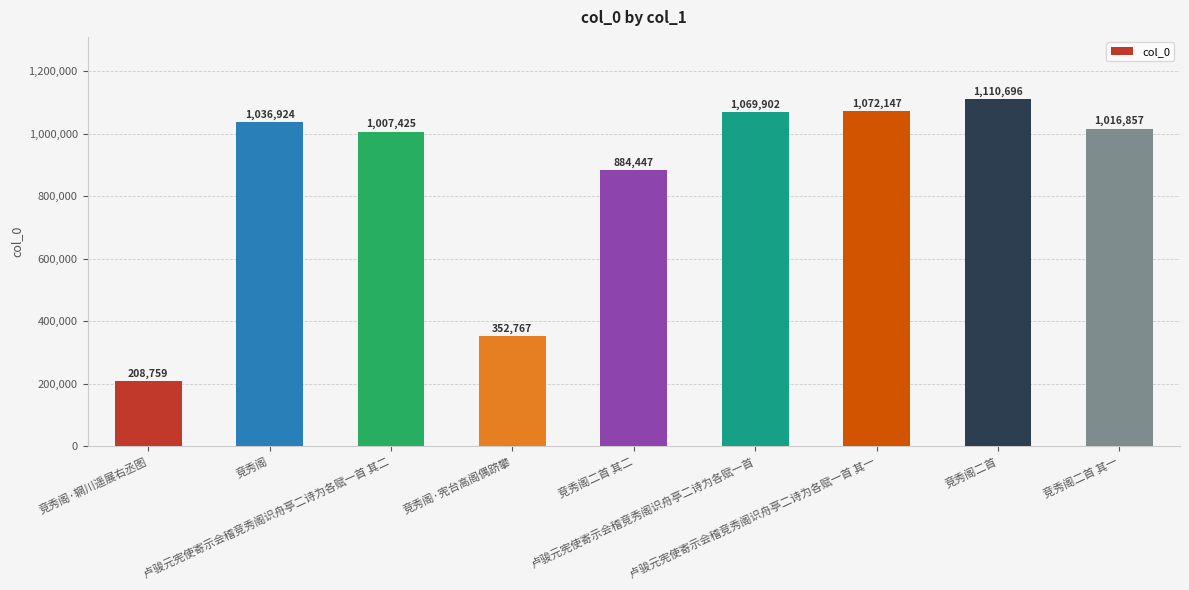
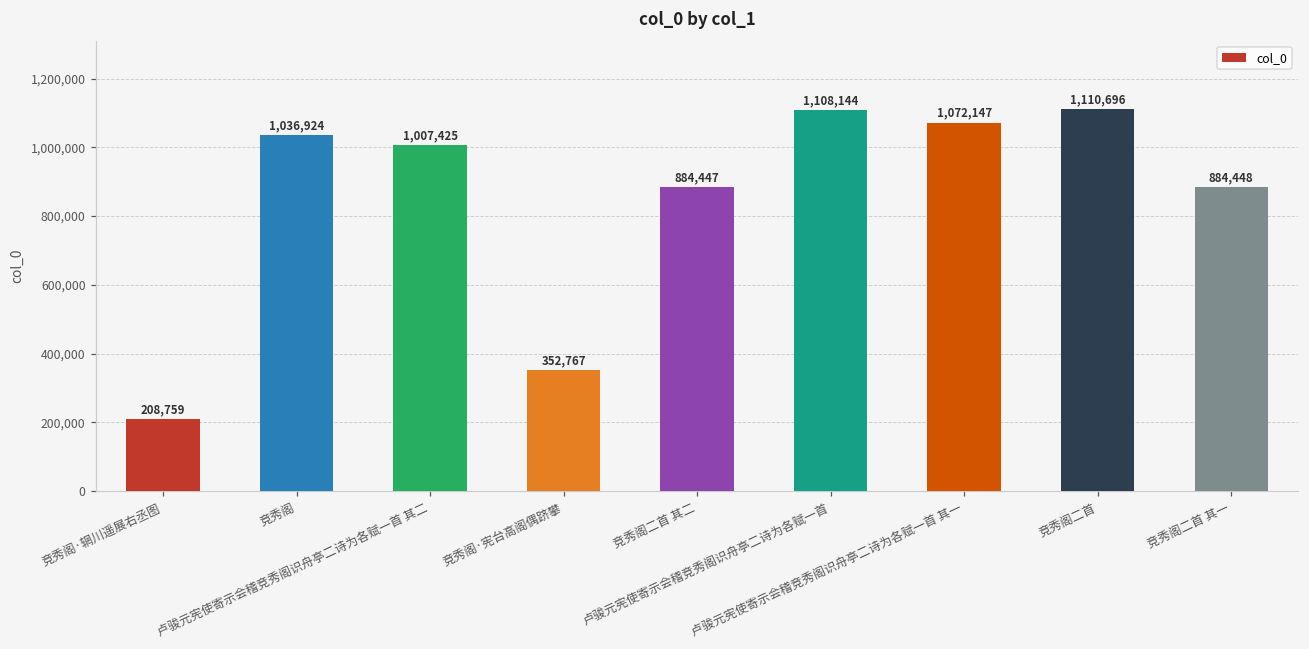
卢骏元宪使寄示会稽竞秀阁识舟亭二诗为各赋一首: 1,069,902 -> 1,108,144
竞秀阁二首 其一: 1,016,857 -> 884,448
